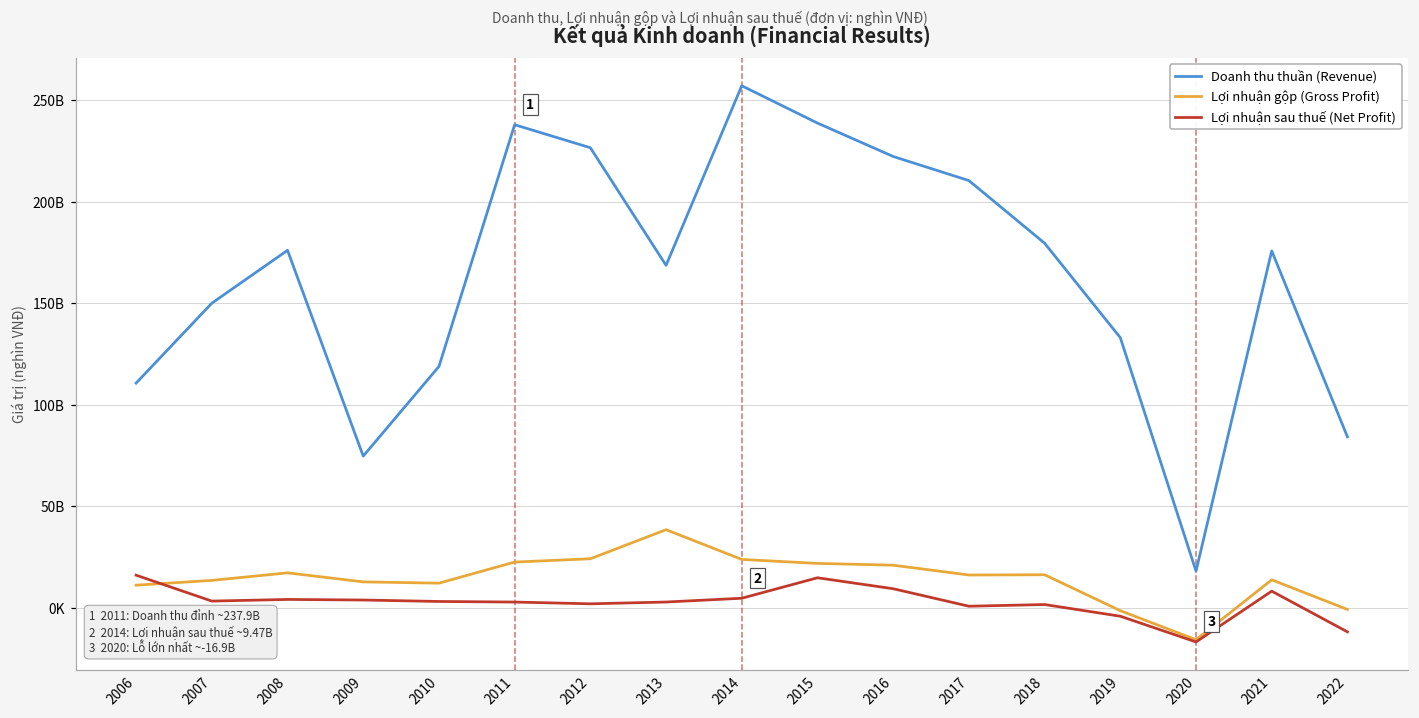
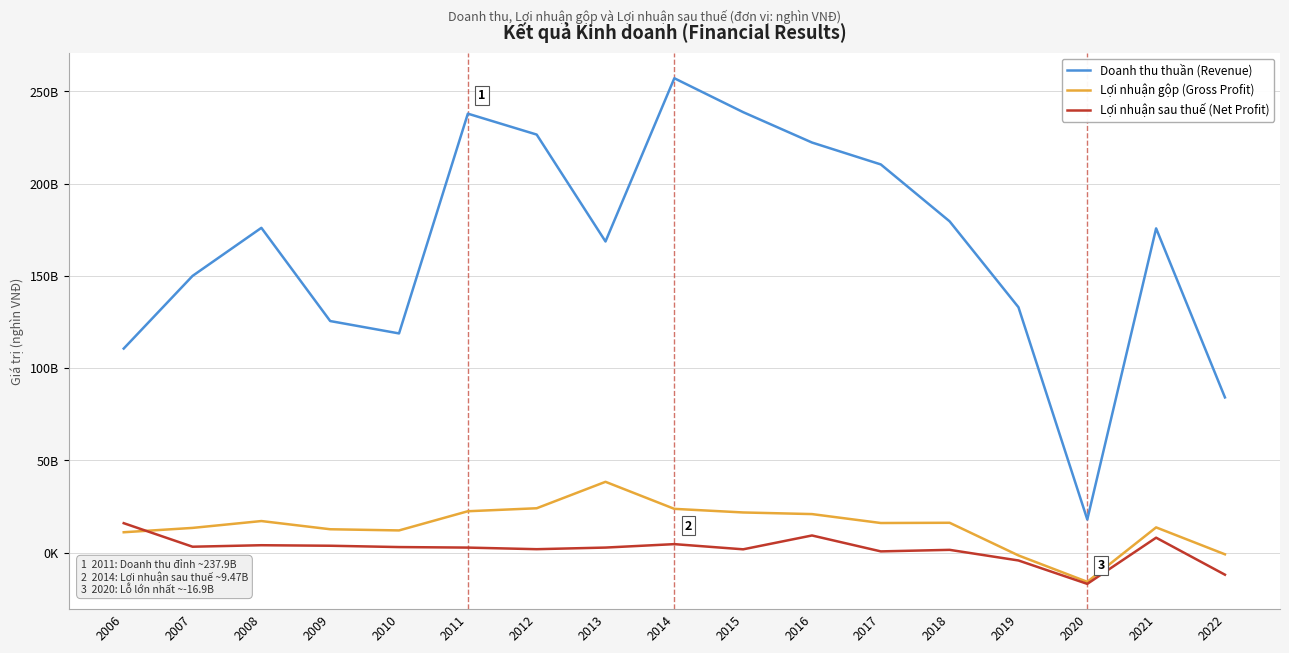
Doanh thu thuần (Revenue), 2009: 75000000000 -> 125000000000
Lợi nhuận sau thuế (Net Profit), 2015: 15000000000 -> 2000000000
